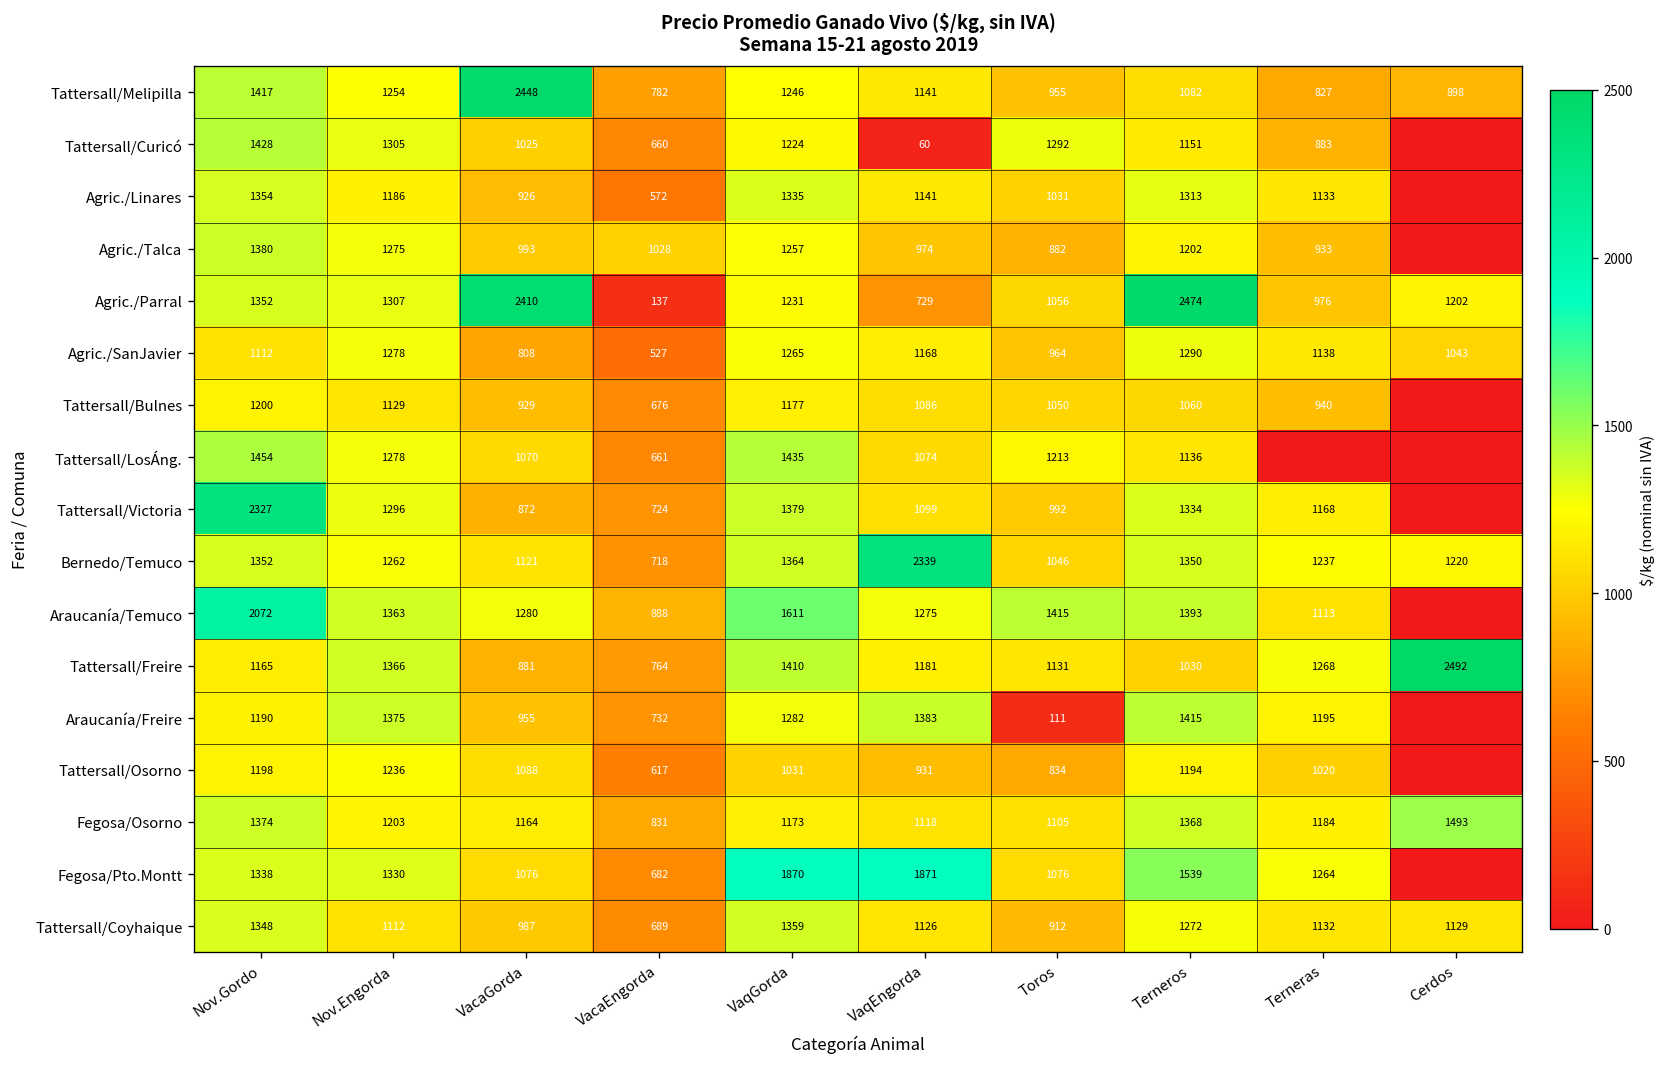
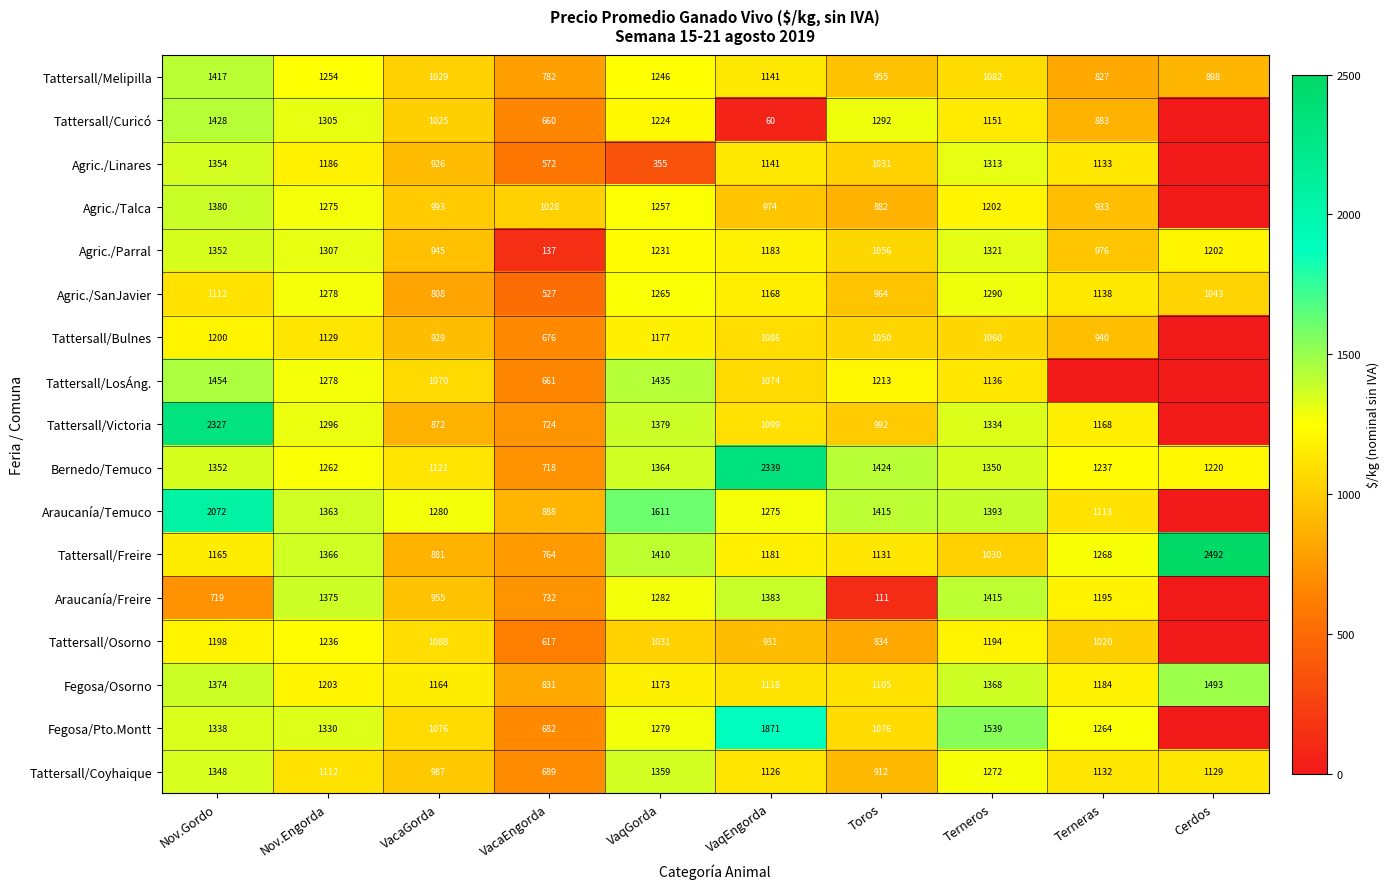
Tattersall/Melipilla, VacaGorda: 2448 -> 1029
Agric./Linares, VaqGorda: 1335 -> 355
Agric./Parral, VacaGorda: 2410 -> 945
Agric./Parral, VaqEngorda: 729 -> 1183
Agric./Parral, Terneros: 2474 -> 1321
Bernedo/Temuco, Toros: 1046 -> 1424
Araucanía/Freire, Nov.Gordo: 1190 -> 719
Fegosa/Pto.Montt, VaqGorda: 1870 -> 1279
